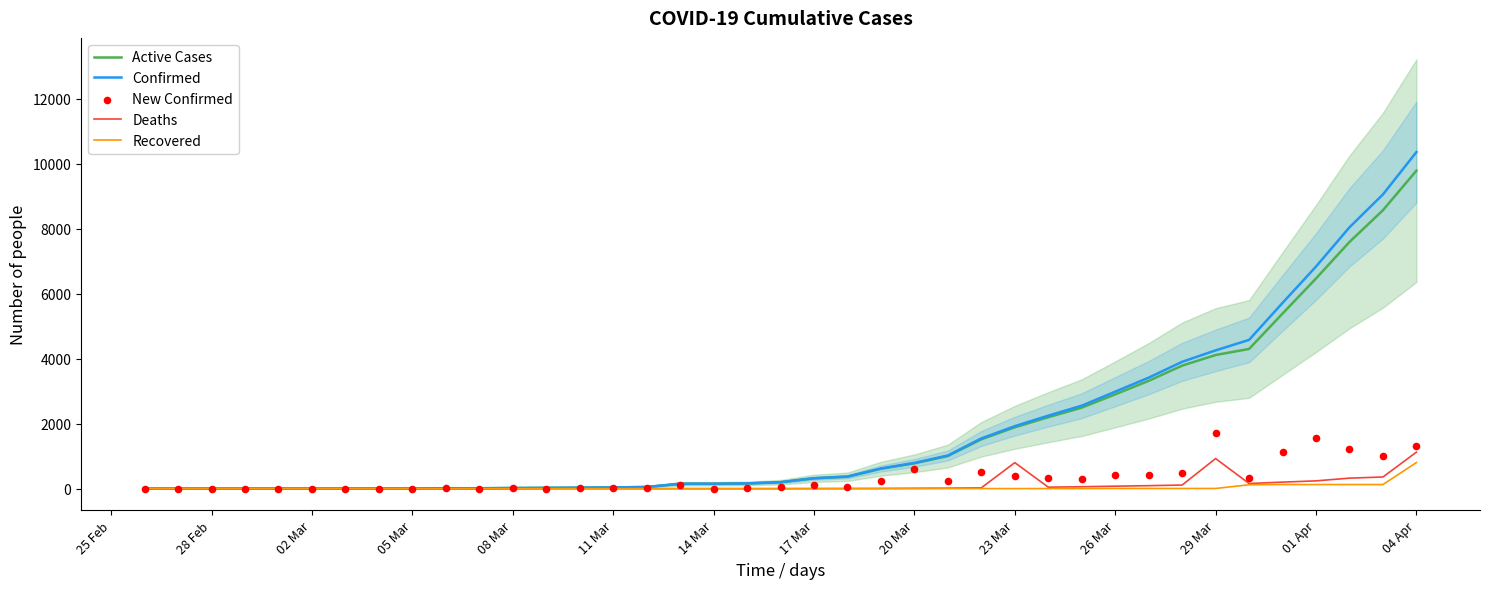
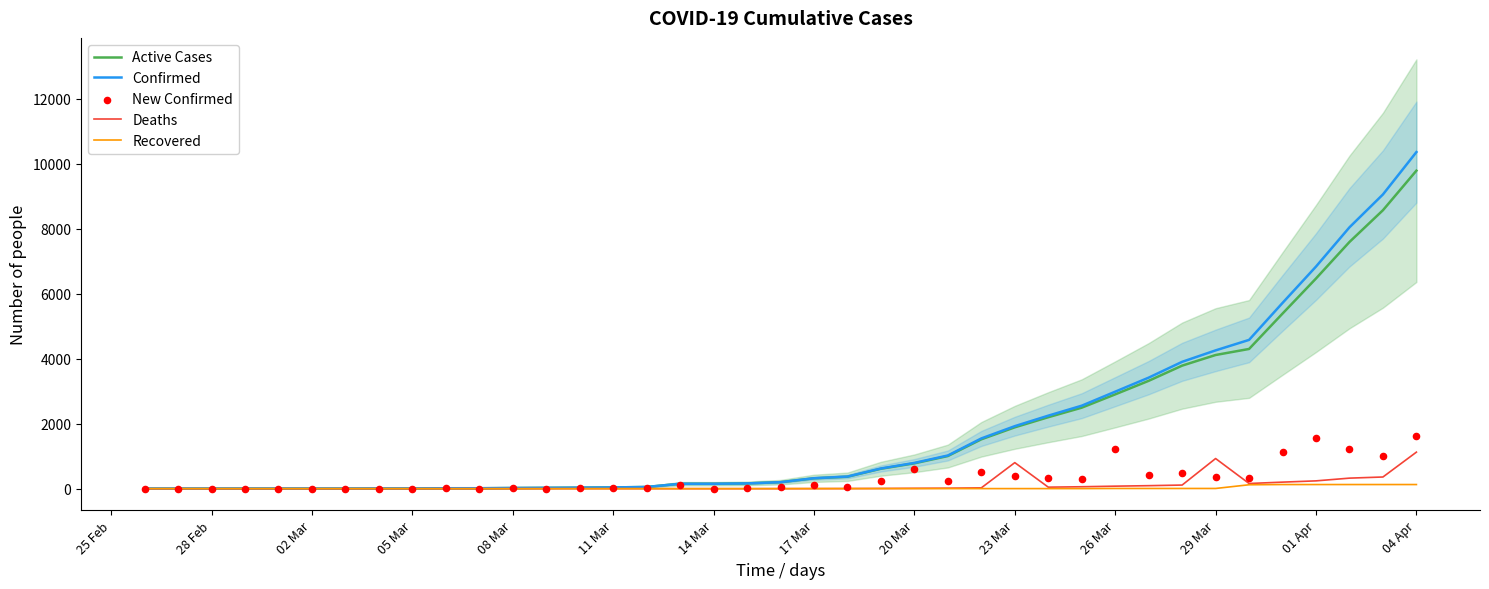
New Confirmed, 26 Mar: 400 -> 1200
New Confirmed, 29 Mar: 1700 -> 400
Recovered, 04 Apr: 800 -> 100
New Confirmed, 04 Apr: 1300 -> 1600
